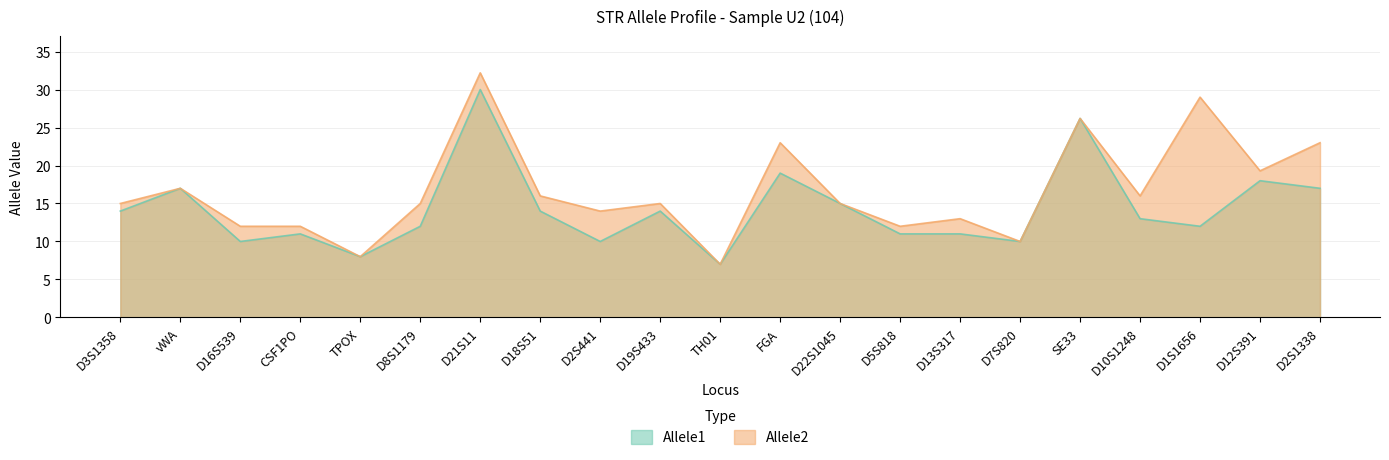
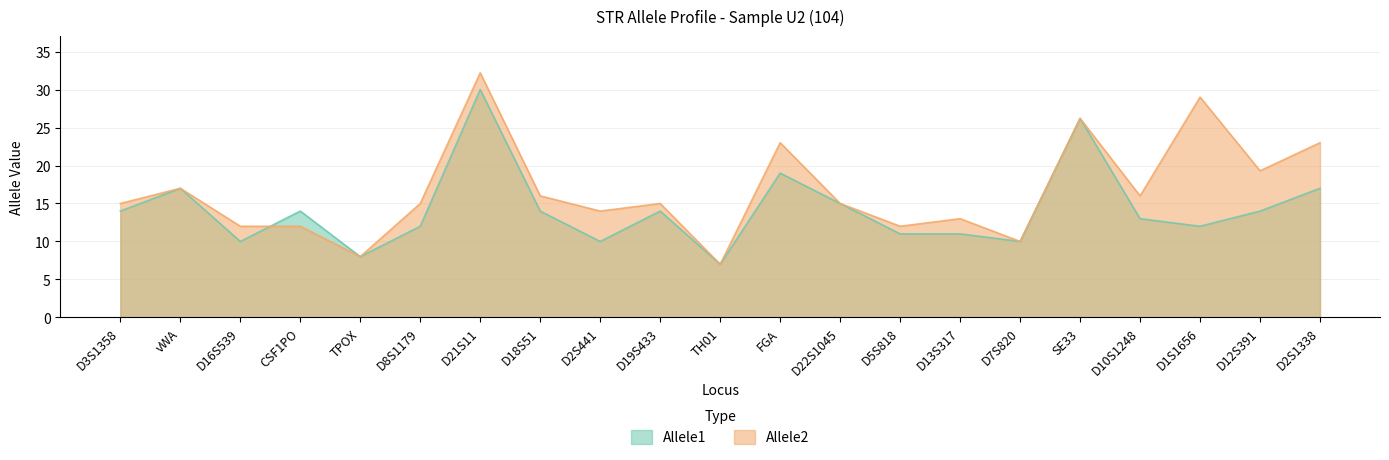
Allele1, CSF1PO: 11 -> 14
Allele1, D12S391: 18 -> 14
